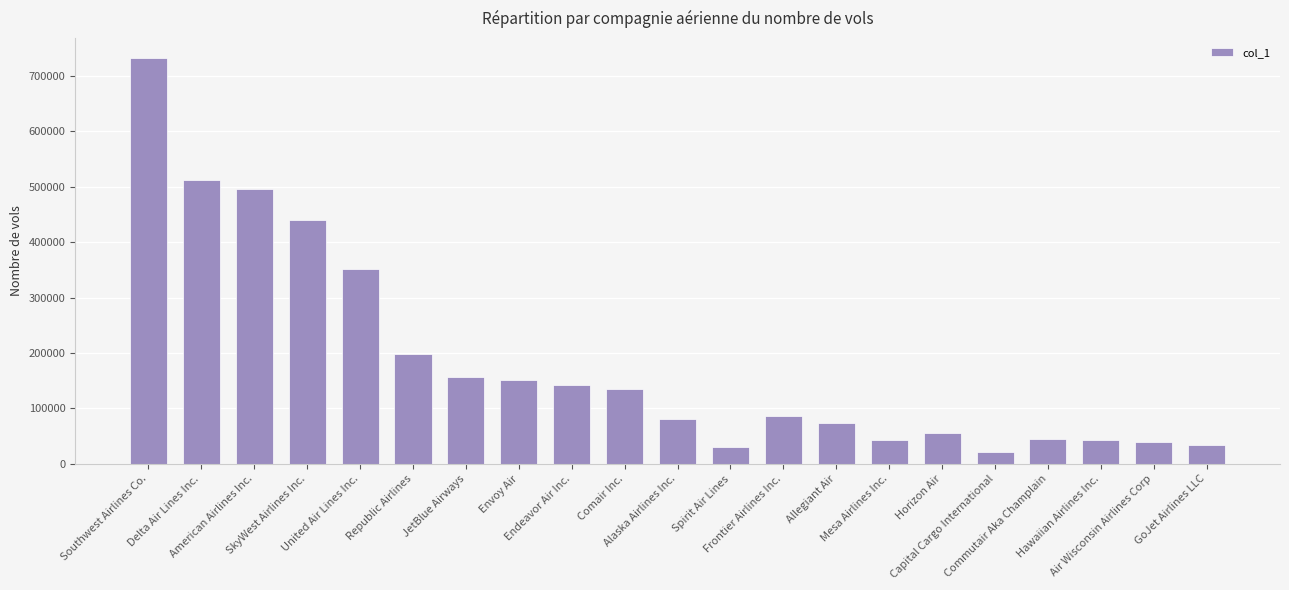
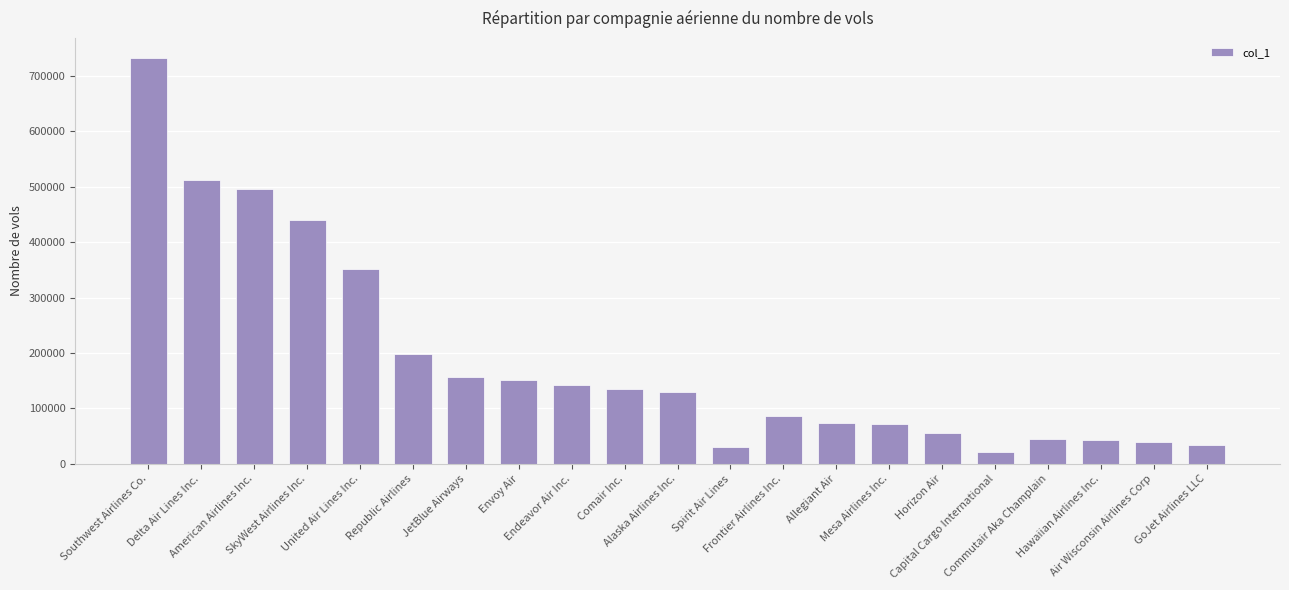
Alaska Airlines Inc.: 80000 -> 130000
Mesa Airlines Inc.: 40000 -> 70000
